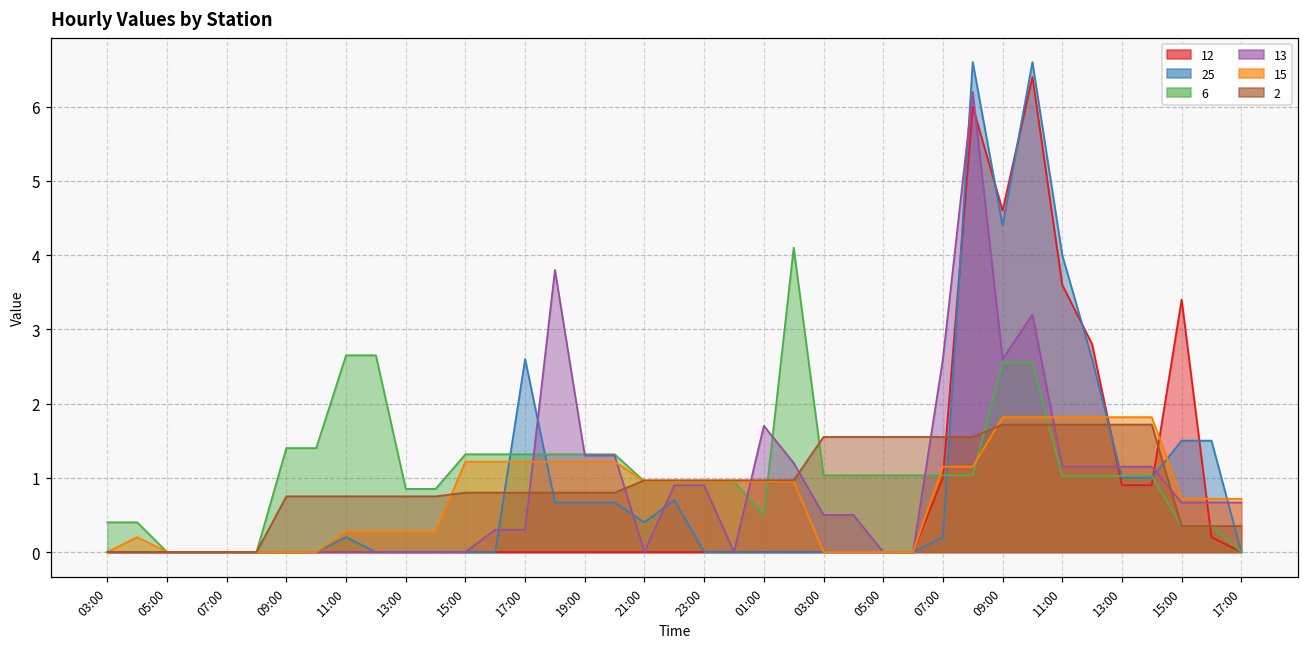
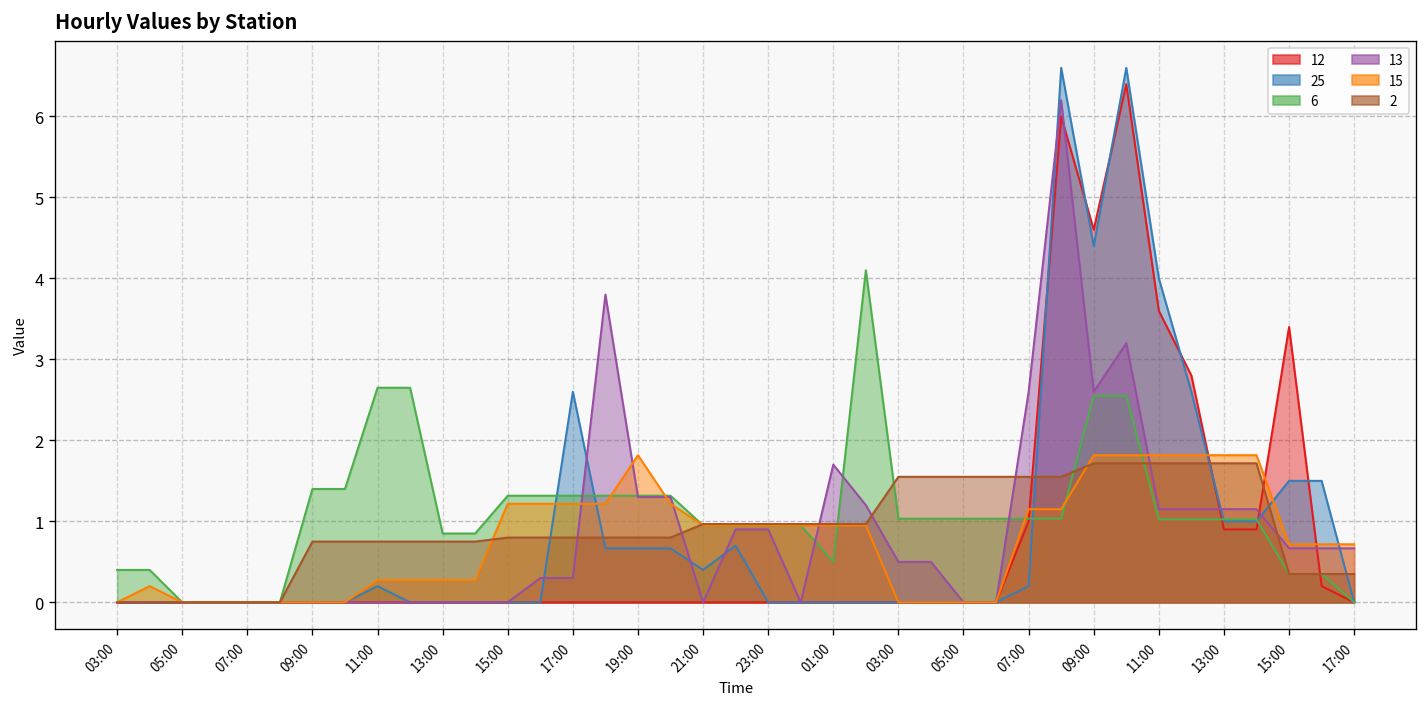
15, 19:00: 1.2 -> 1.8
